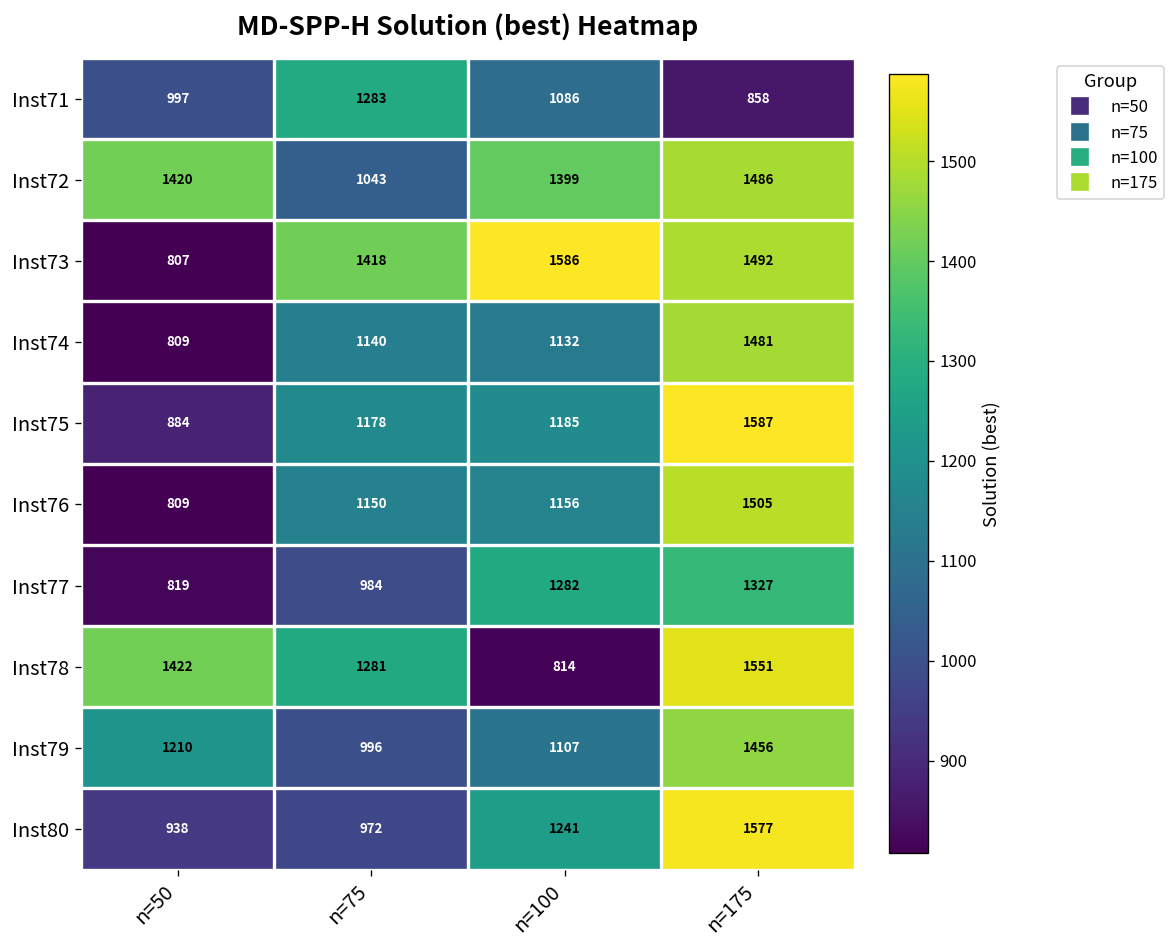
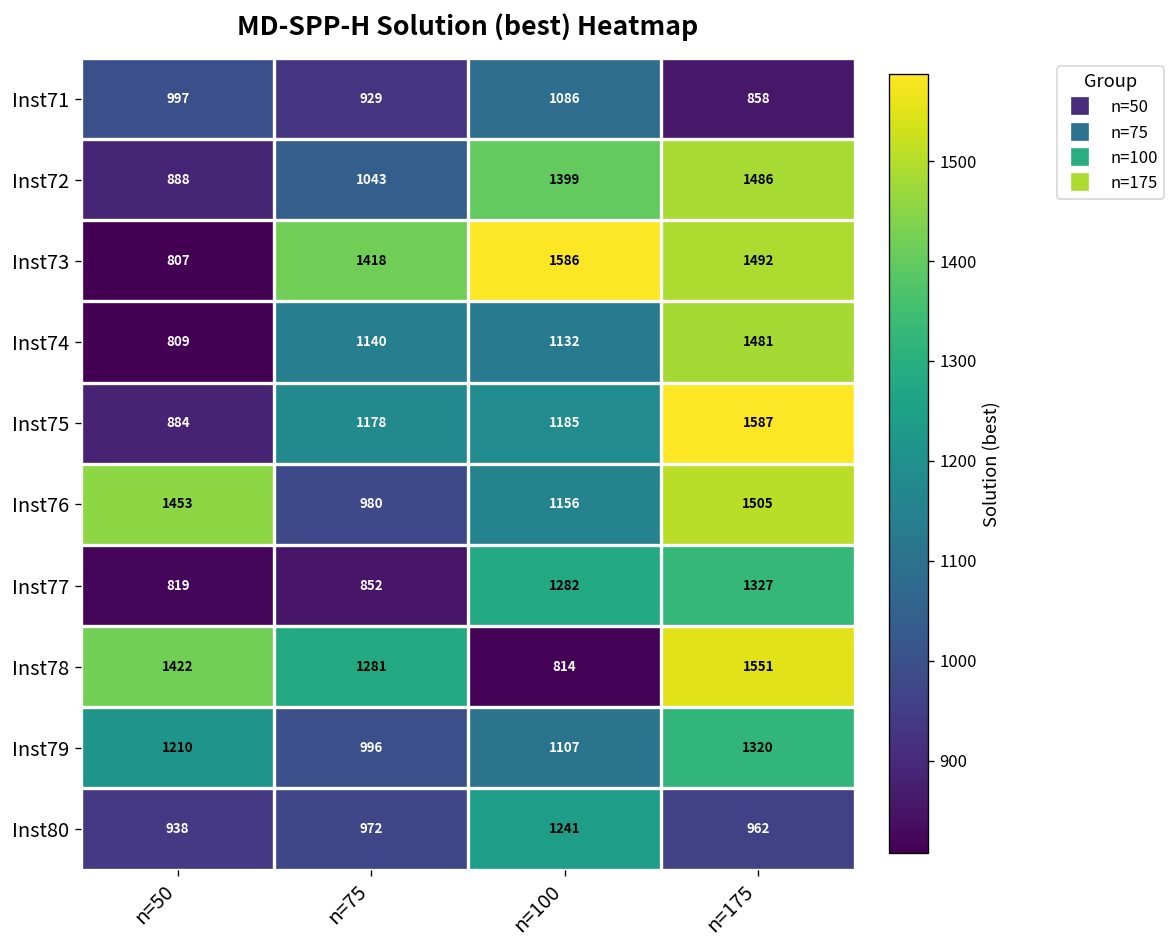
Inst71, n=75: 1283 -> 929
Inst72, n=50: 1420 -> 888
Inst76, n=50: 809 -> 1453
Inst76, n=75: 1150 -> 980
Inst77, n=75: 984 -> 852
Inst79, n=175: 1456 -> 1320
Inst80, n=175: 1577 -> 962
